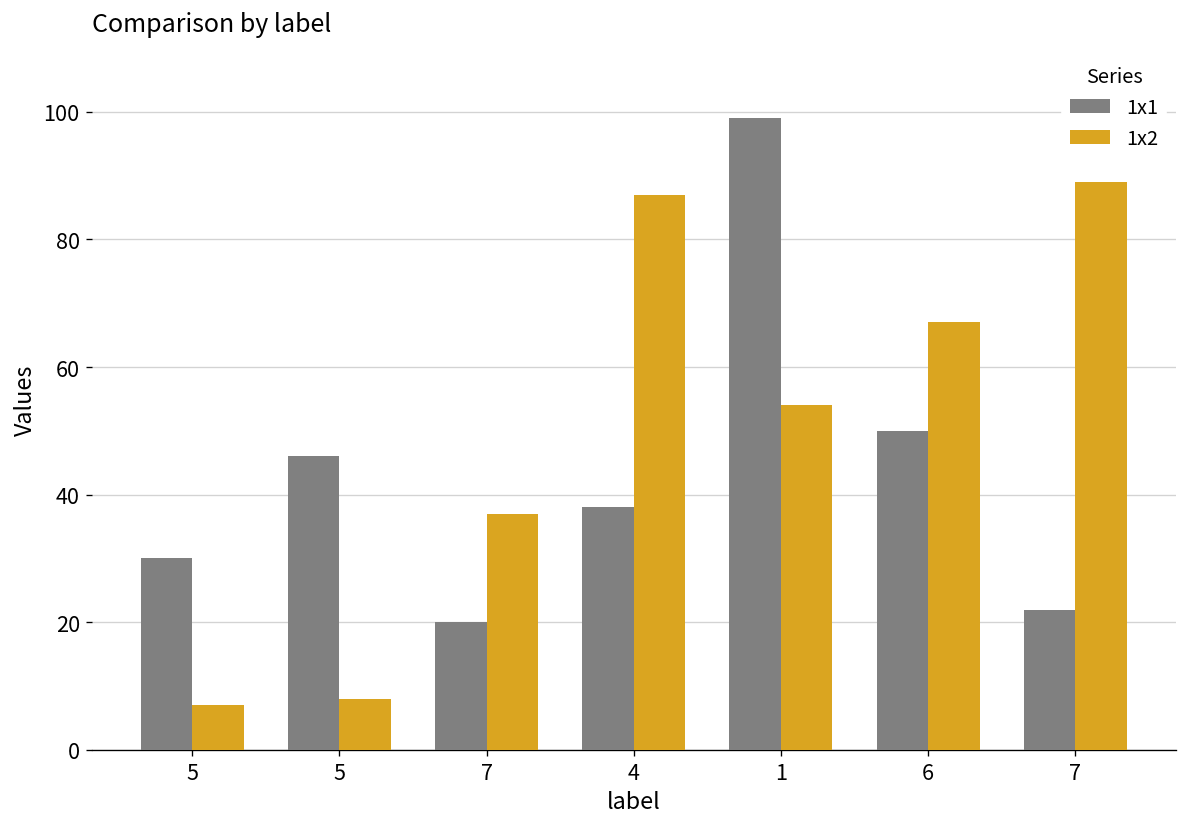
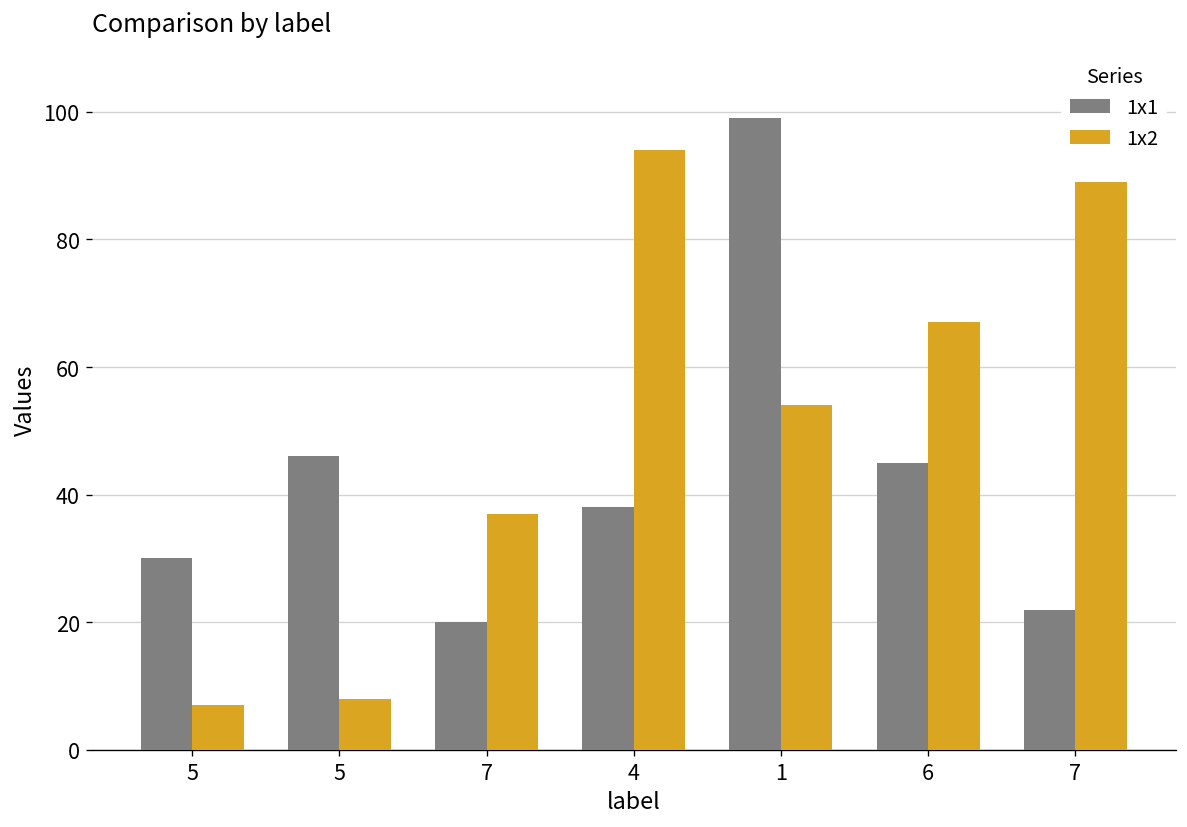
1x2, 4: 87 -> 94
1x1, 6: 50 -> 45
